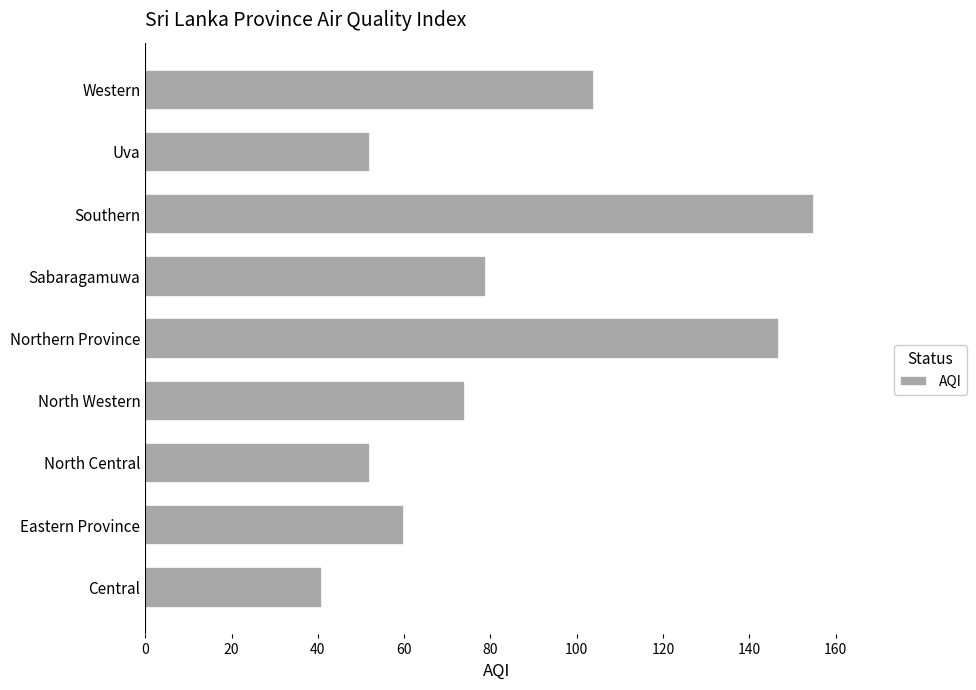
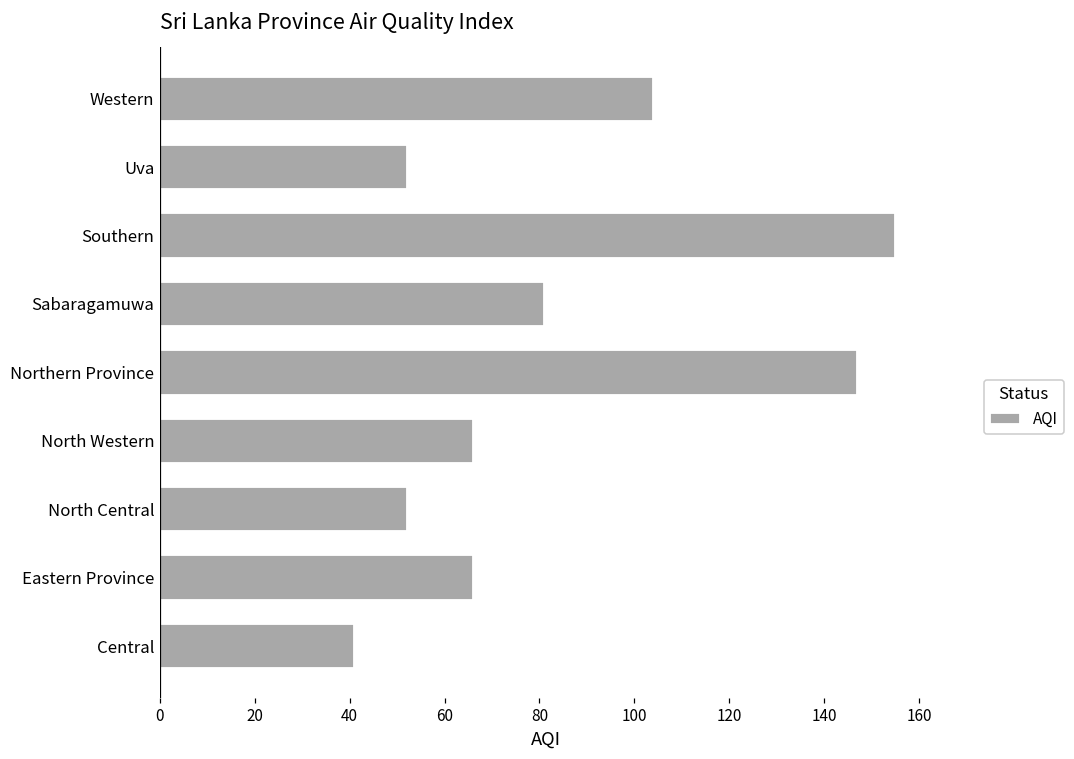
Sabaragamuwa: 79 -> 81
North Western: 74 -> 66
Eastern Province: 60 -> 66
